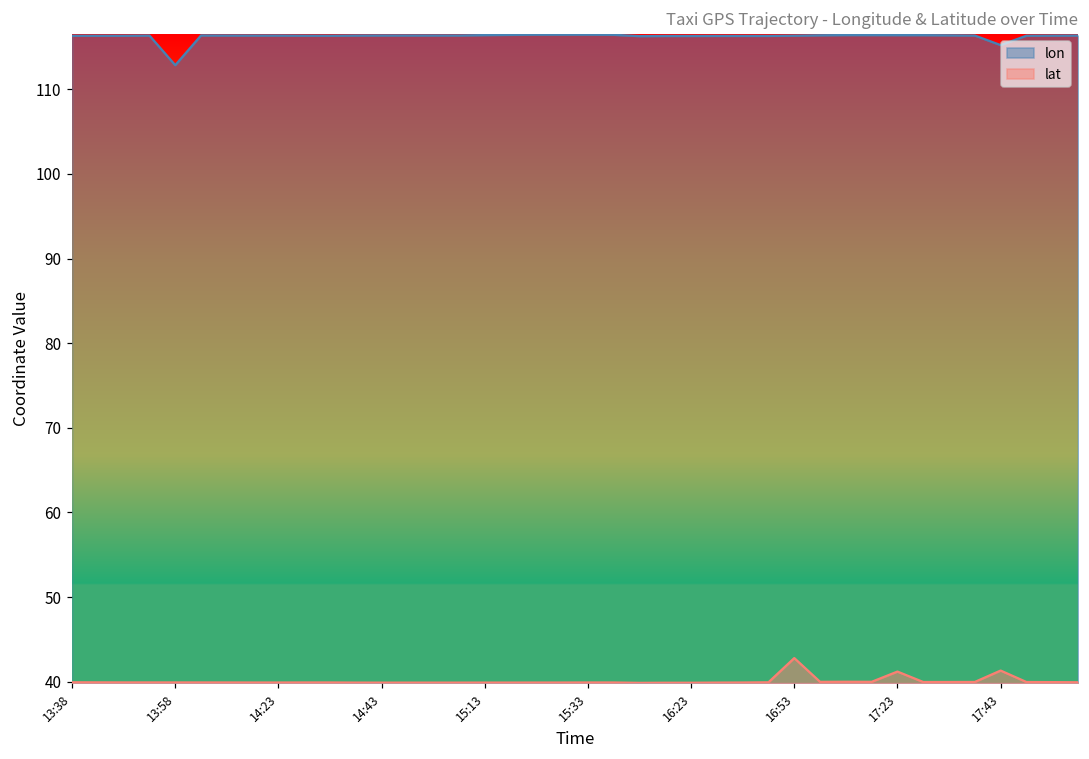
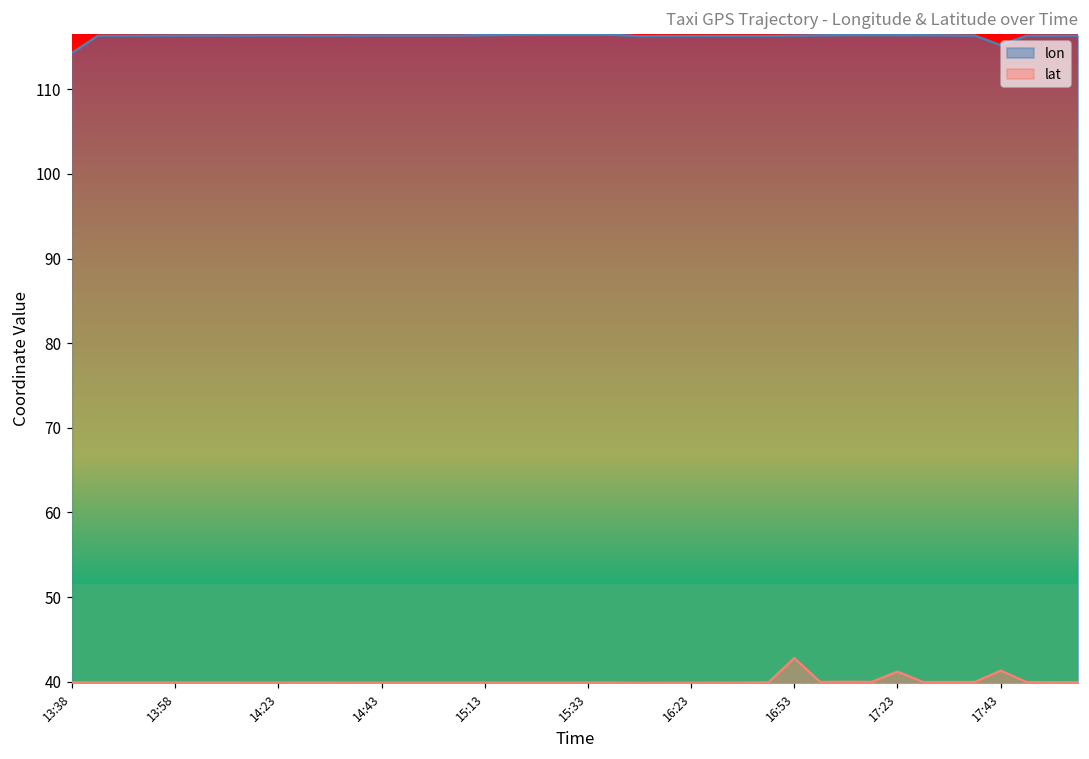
lon, 13:38: 116 -> 114
lon, 13:58: 113 -> 116
